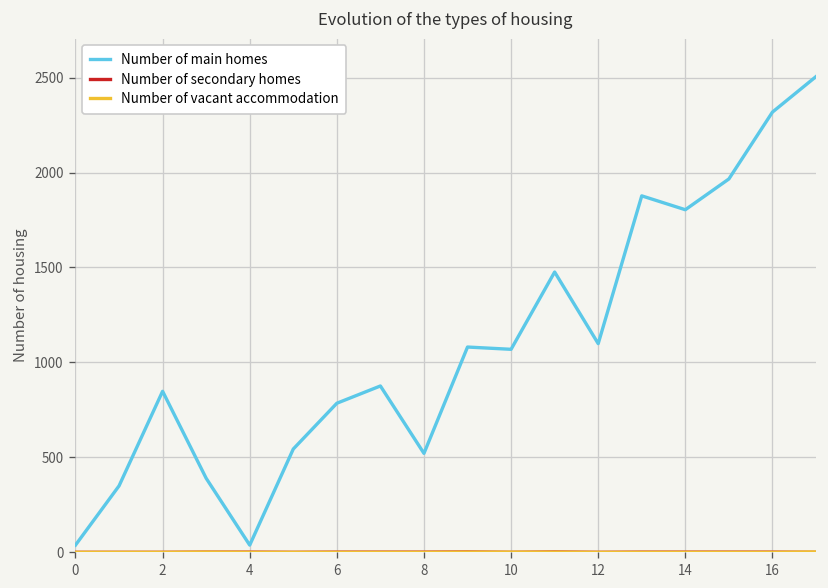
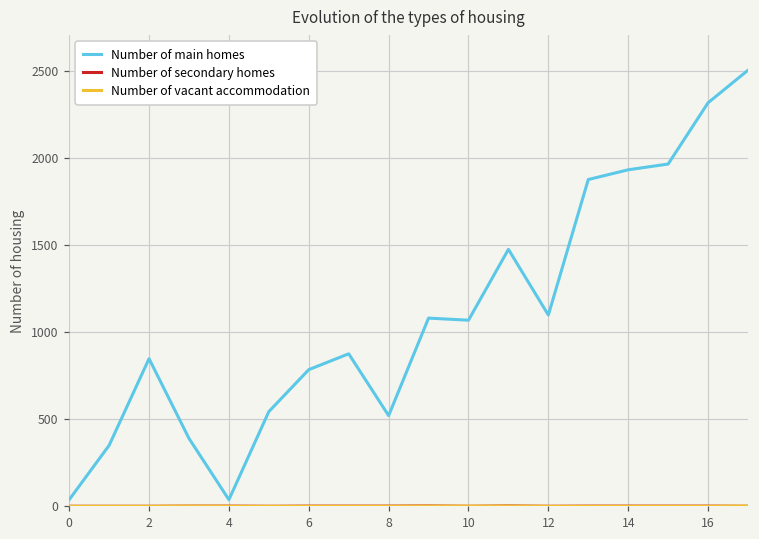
Number of main homes, 14: 1800 -> 1930
